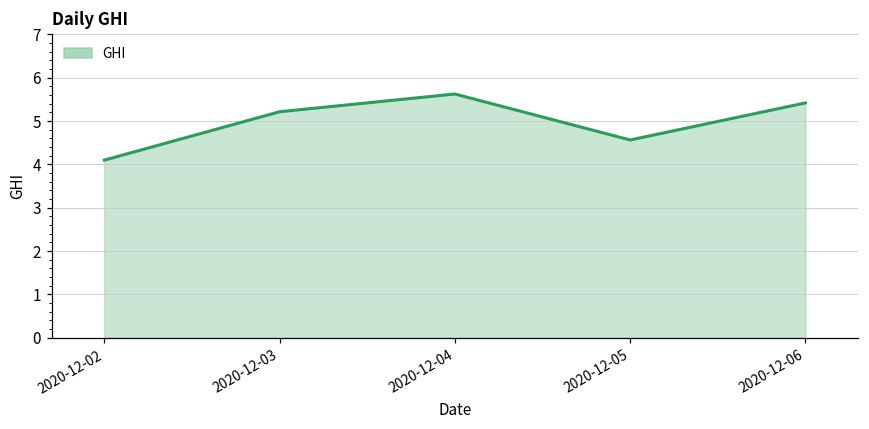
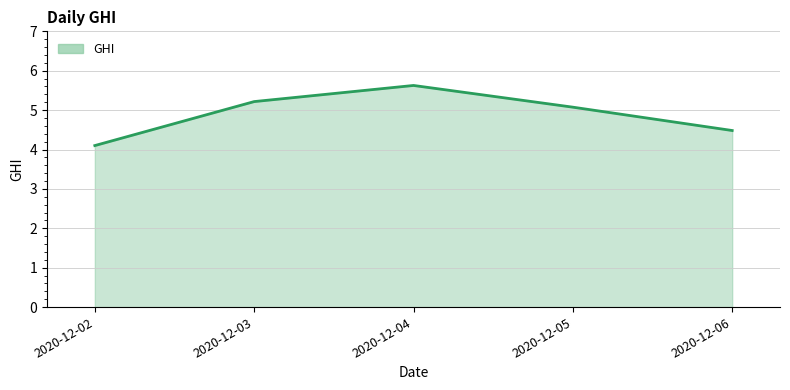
2020-12-05: 4.6 -> 5.1
2020-12-06: 5.4 -> 4.5
